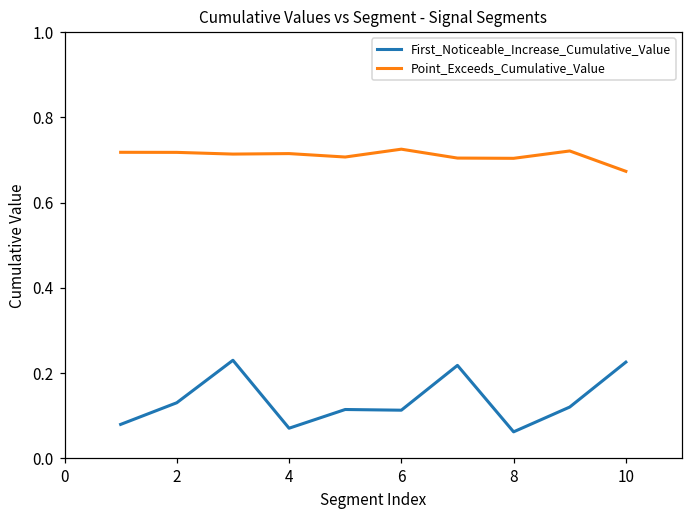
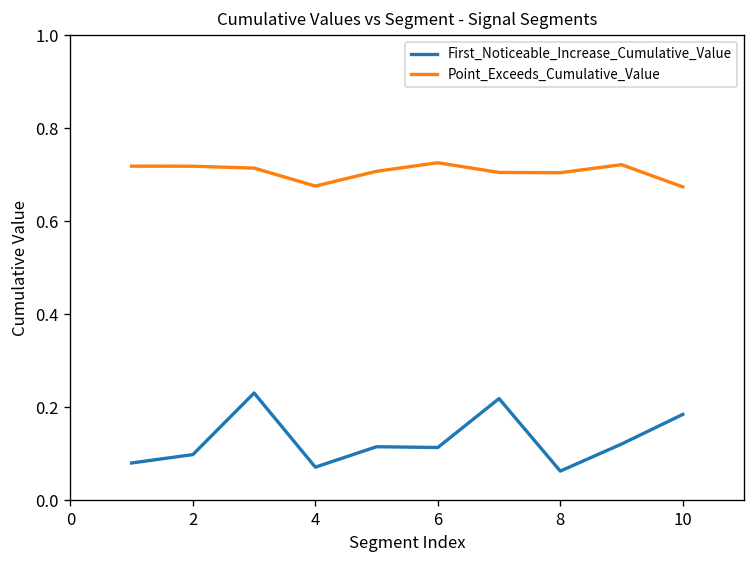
First_Noticeable_Increase_Cumulative_Value, 2: 0.13 -> 0.10
Point_Exceeds_Cumulative_Value, 4: 0.72 -> 0.68
First_Noticeable_Increase_Cumulative_Value, 10: 0.23 -> 0.18
